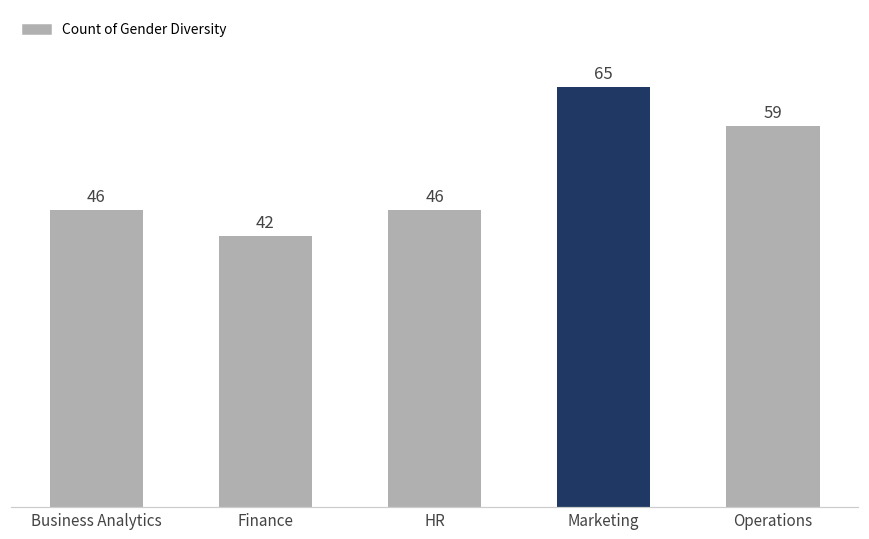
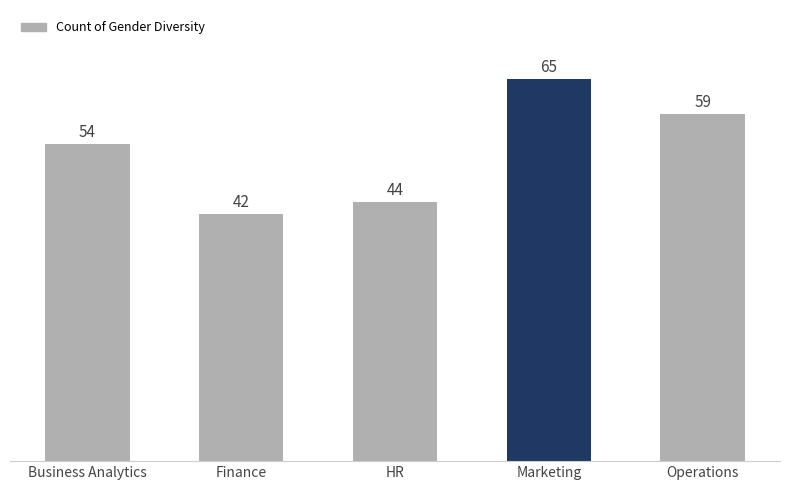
Business Analytics: 46 -> 54
HR: 46 -> 44
